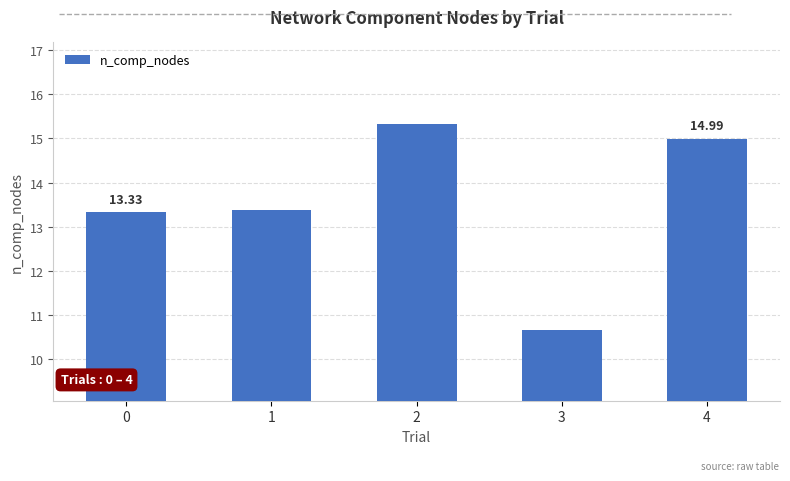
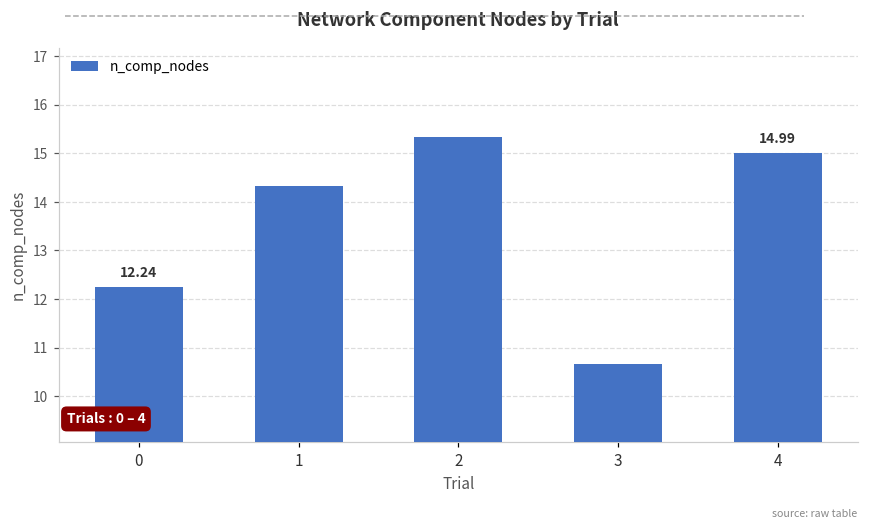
0: 13.33 -> 12.24
1: 13.4 -> 14.3
